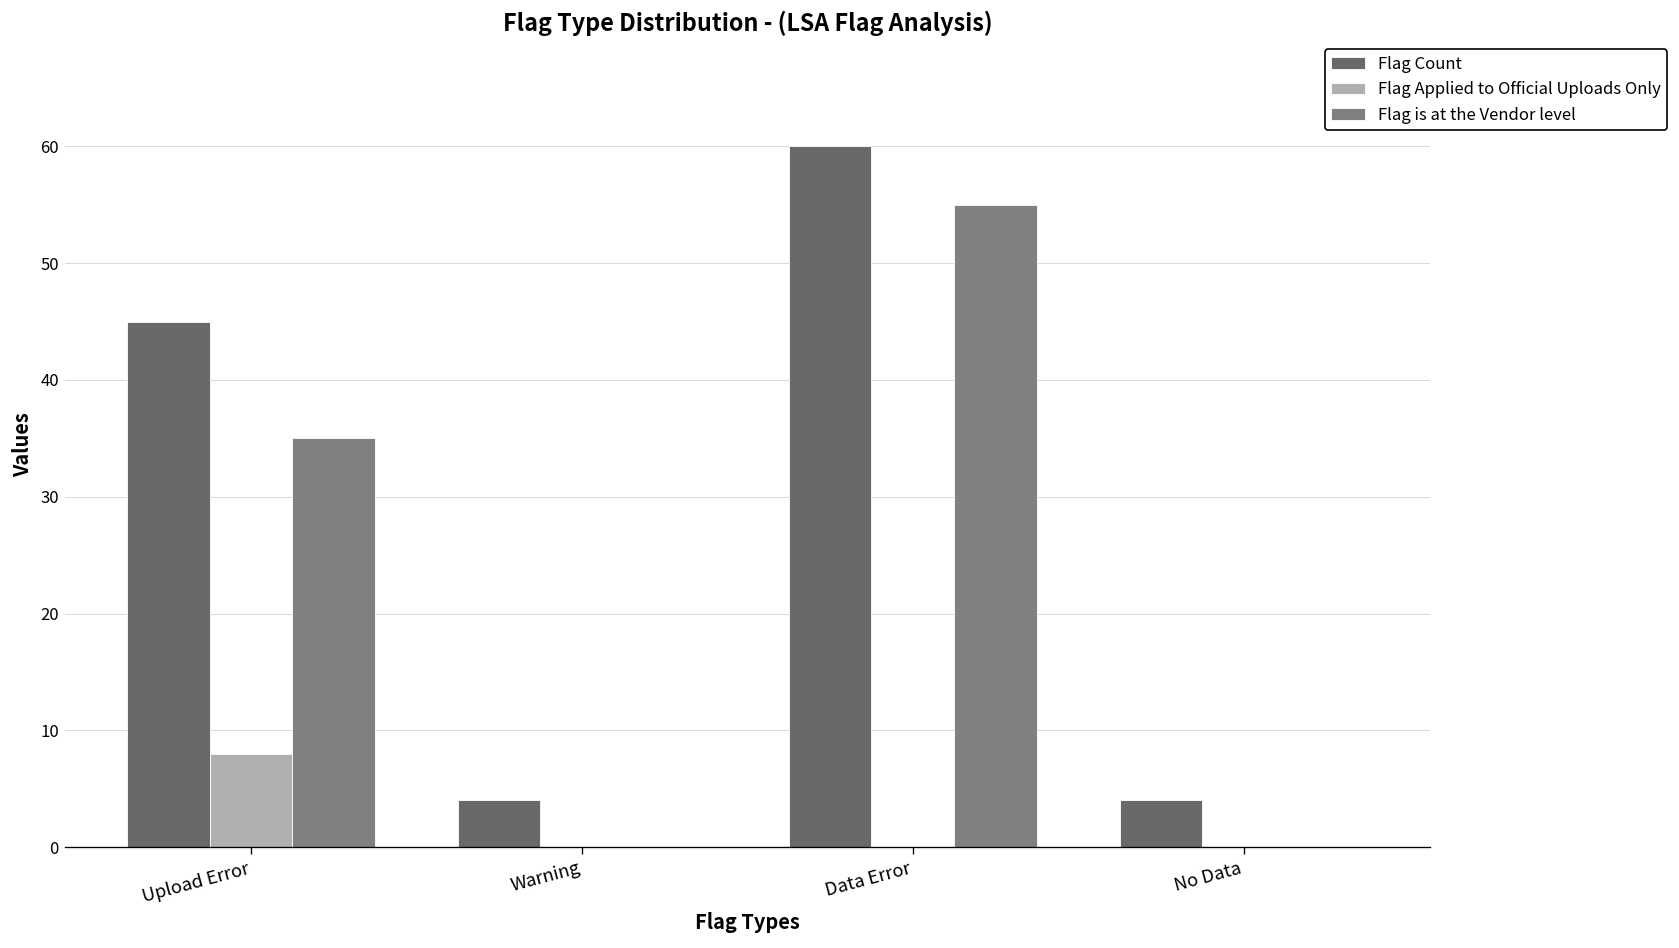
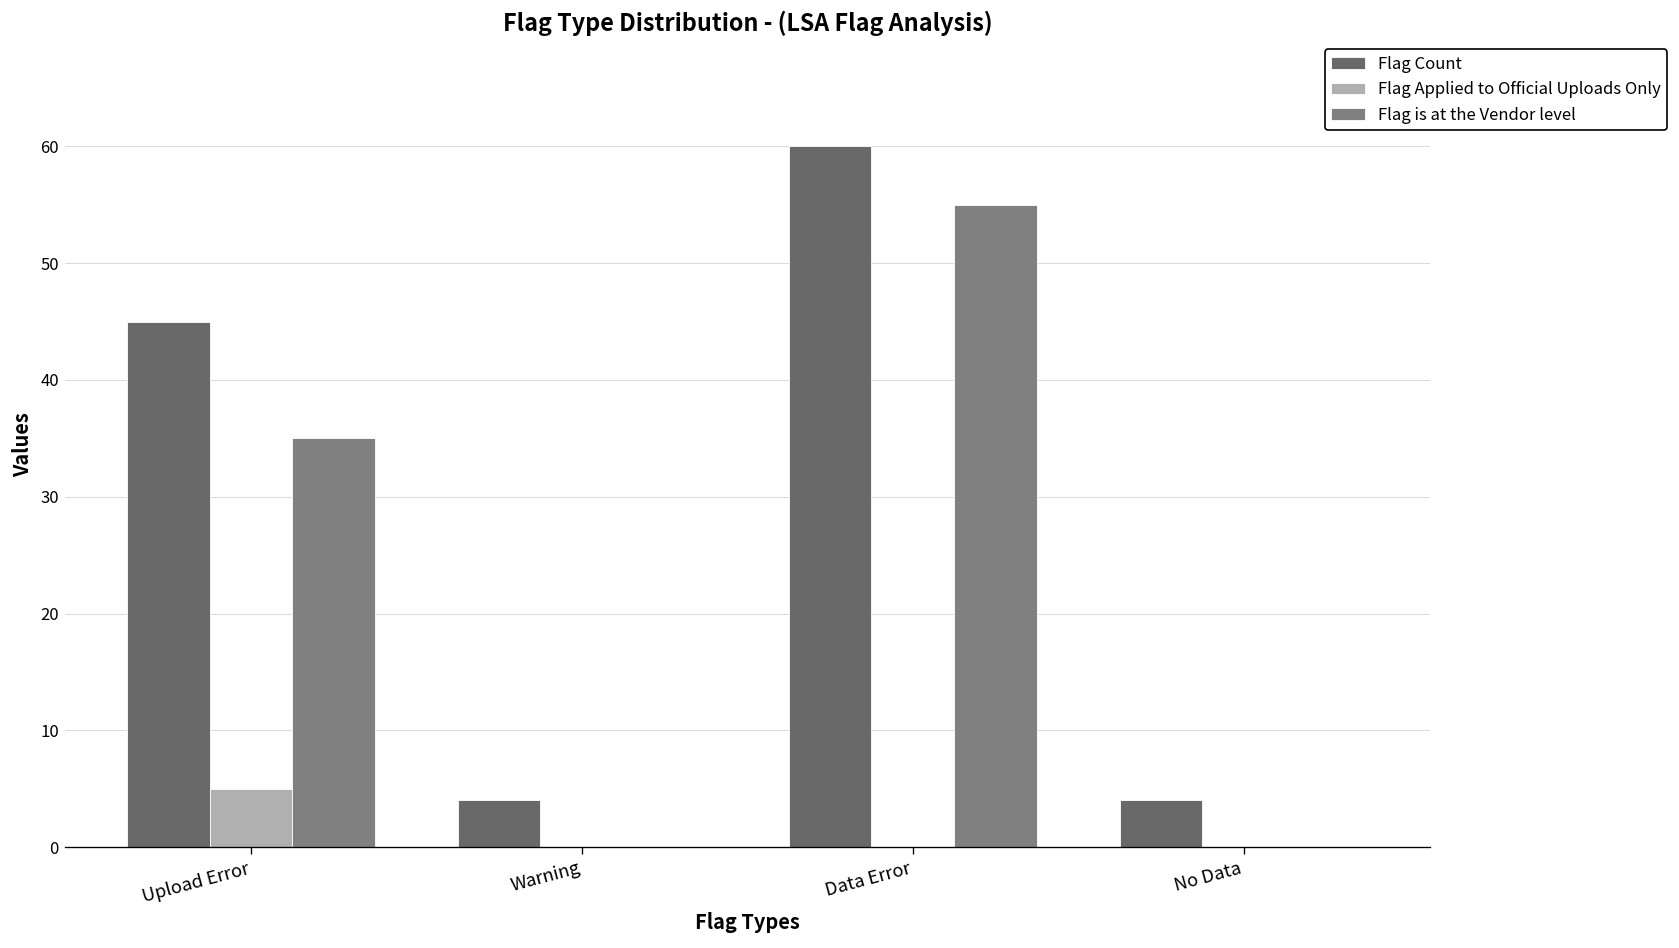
Flag Applied to Official Uploads Only, Upload Error: 8 -> 5
